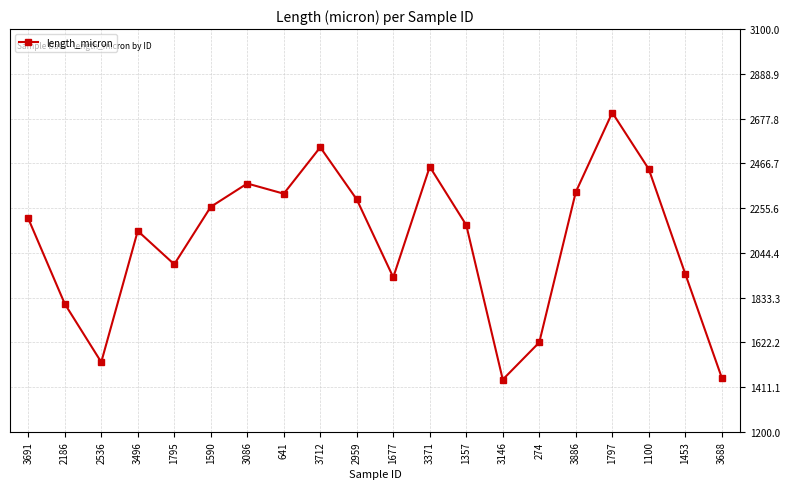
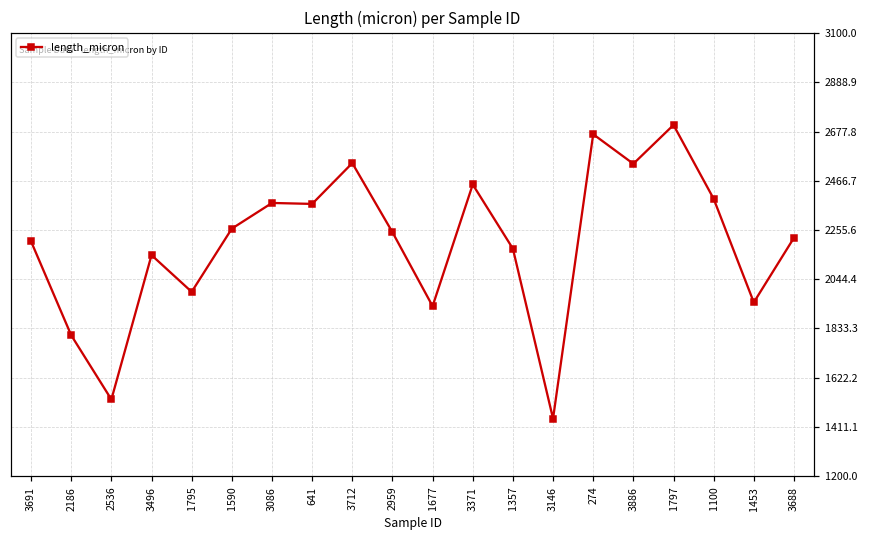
641: 2320 -> 2370
2959: 2300 -> 2250
274: 1620 -> 2670
3886: 2330 -> 2540
1100: 2440 -> 2390
3688: 1450 -> 2220
